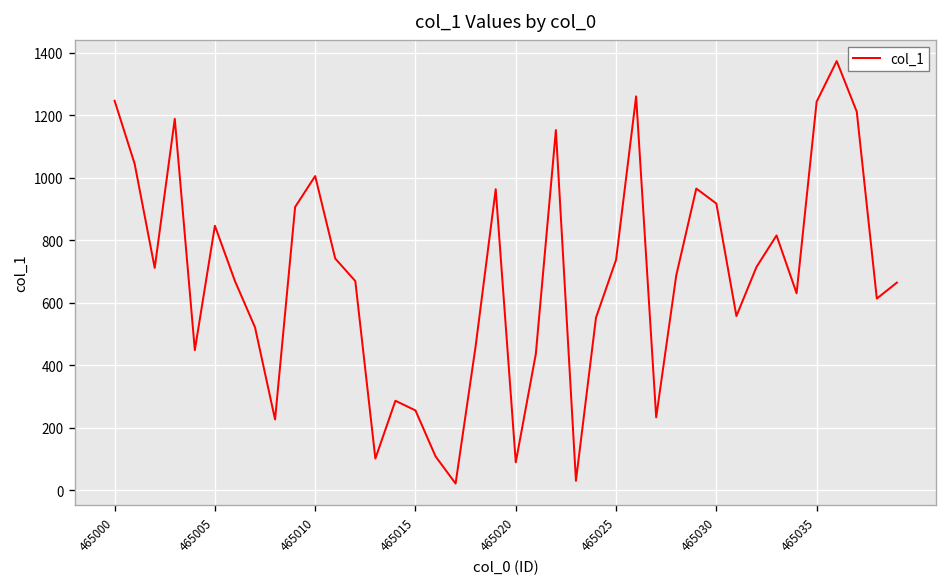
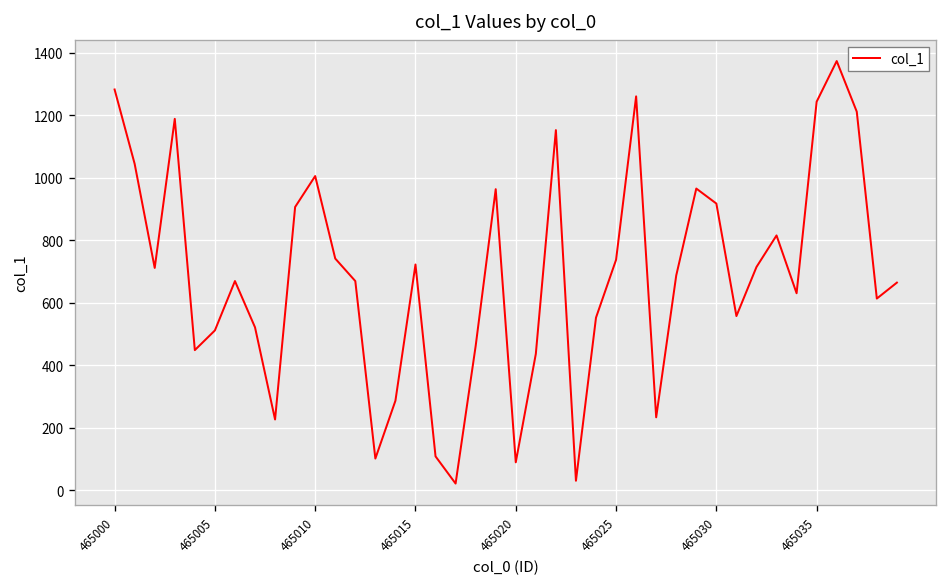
465000: 1250 -> 1280
465005: 850 -> 510
465015: 260 -> 720
